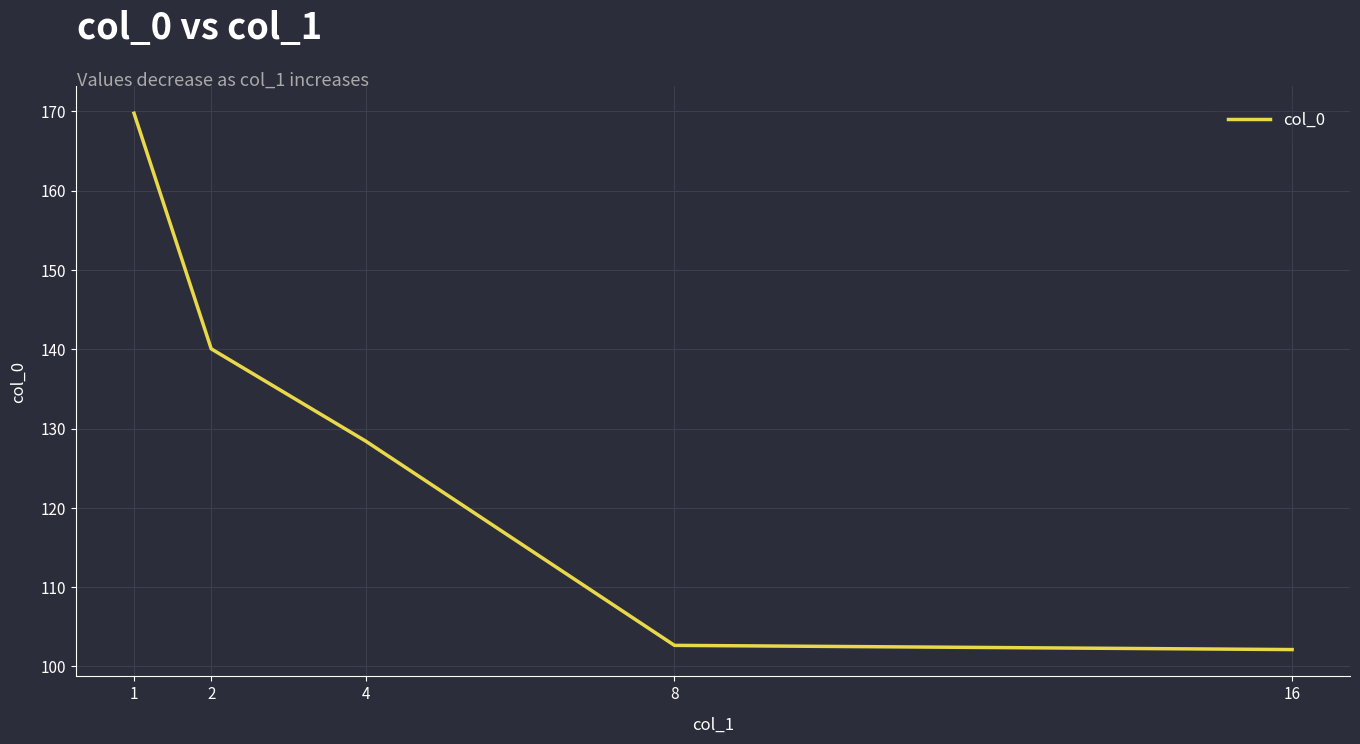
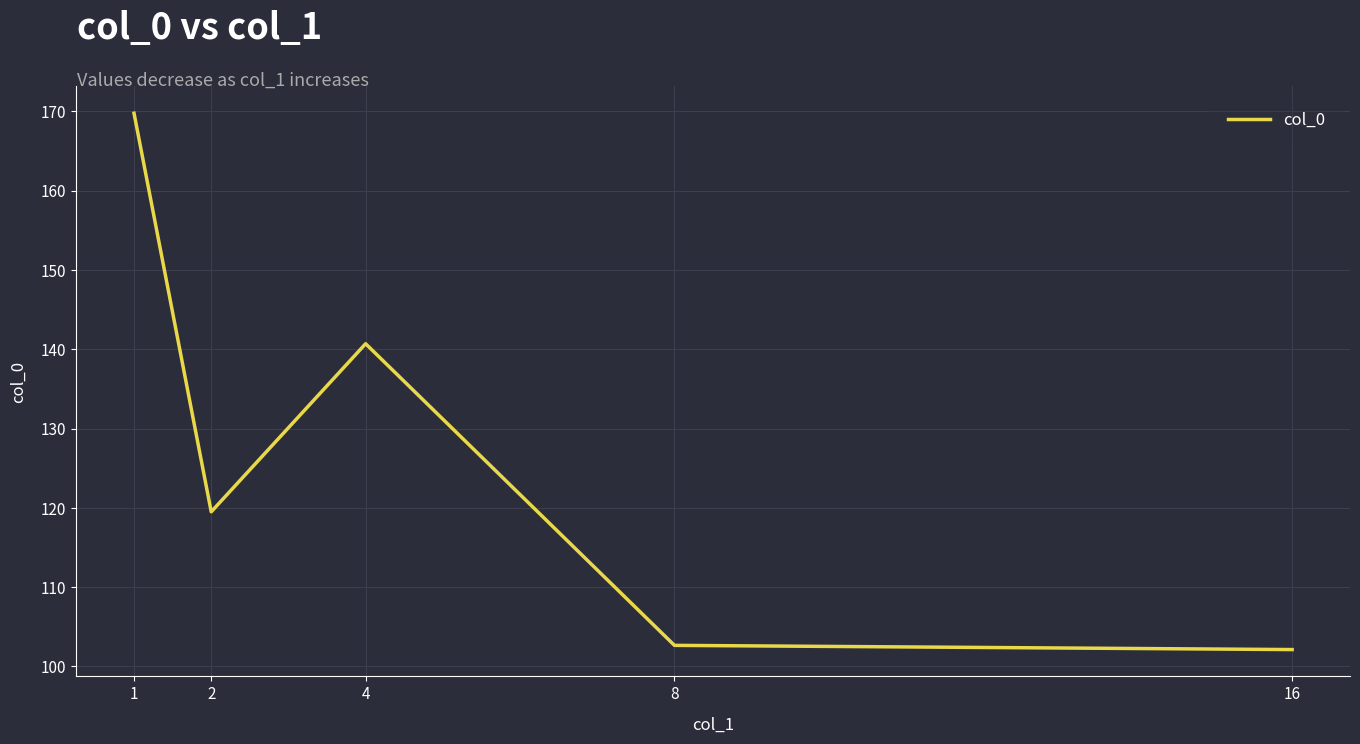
2: 140 -> 120
4: 128 -> 141
